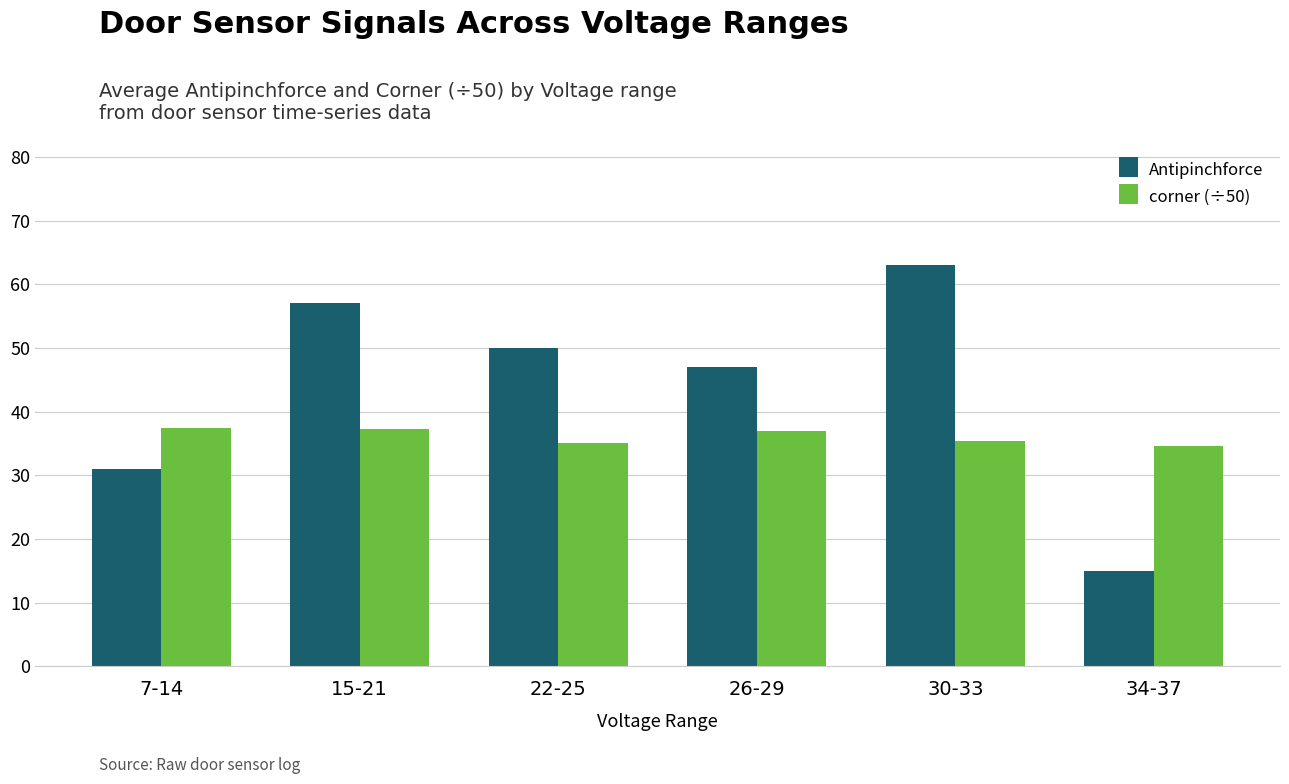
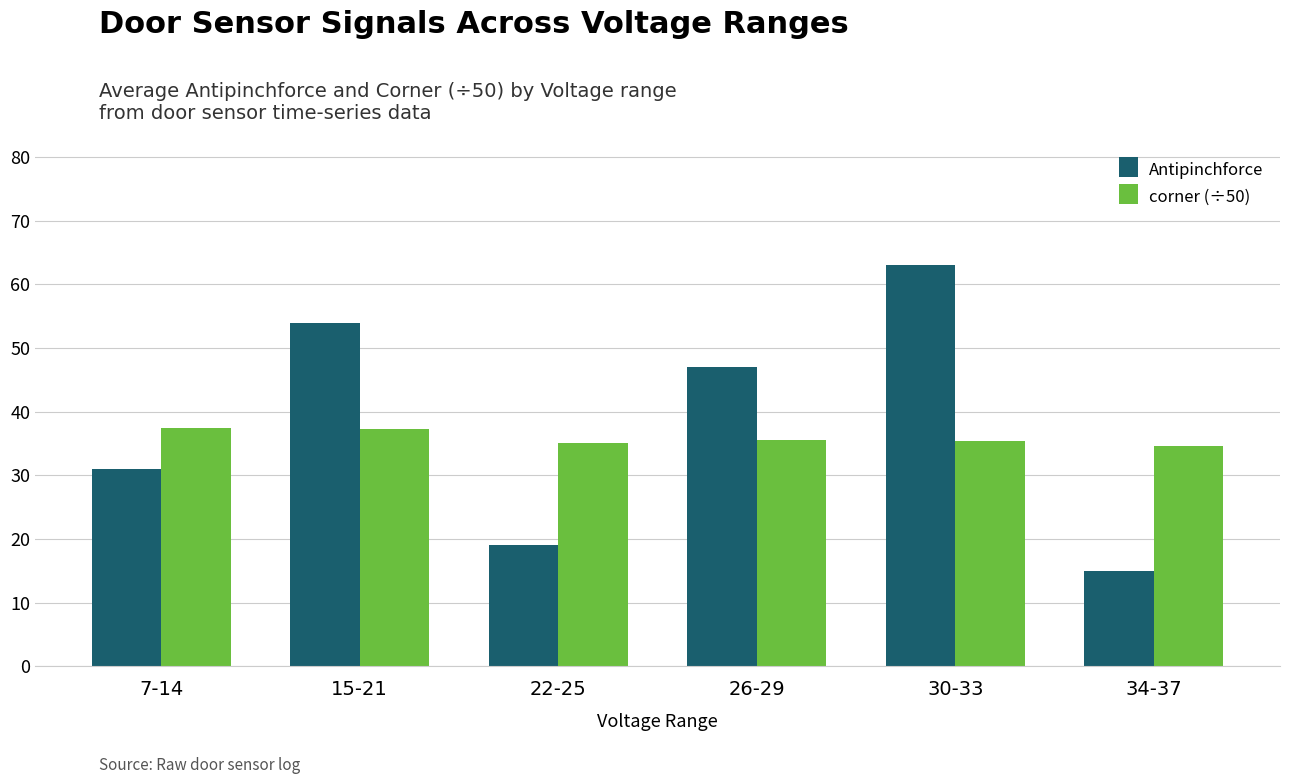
Antipinchforce, 15-21: 57 -> 54
Antipinchforce, 22-25: 50 -> 19
corner (÷50), 26-29: 37 -> 36
